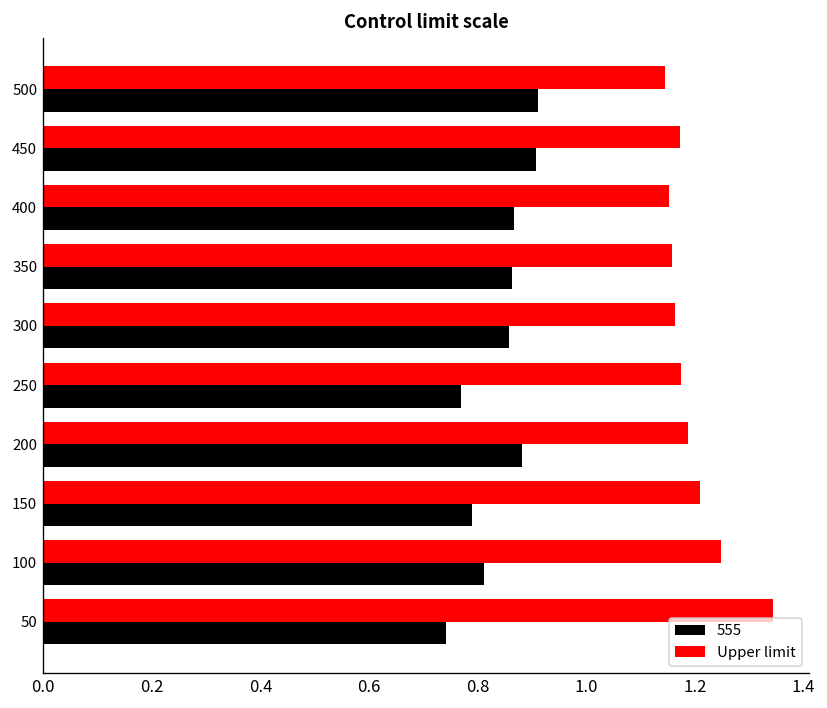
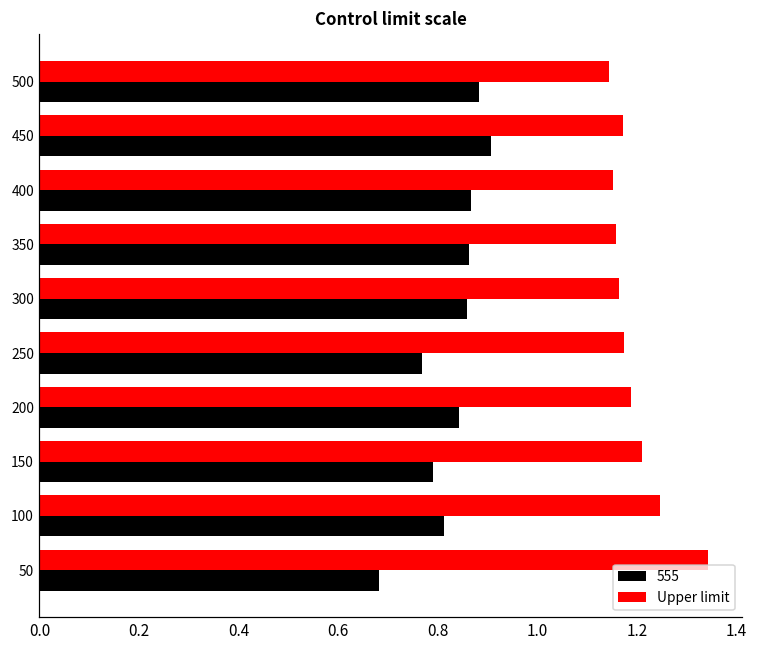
555, 500: 0.91 -> 0.88
555, 200: 0.88 -> 0.84
555, 50: 0.74 -> 0.68
